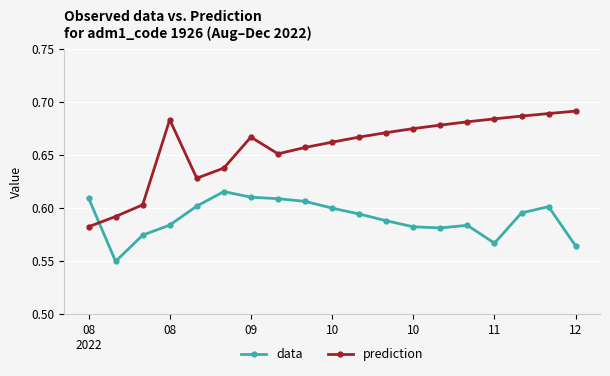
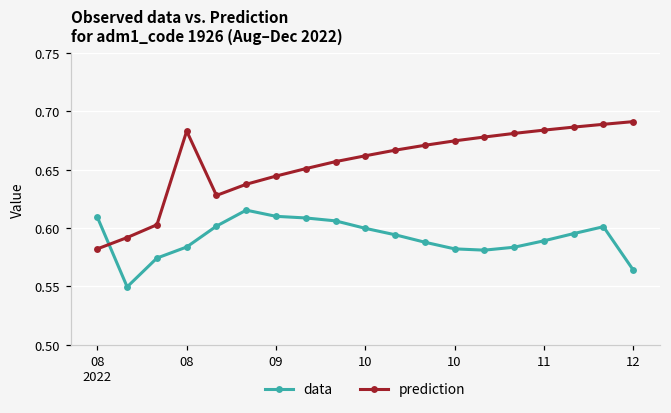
prediction, 09: 0.667 -> 0.645
data, 11: 0.567 -> 0.589
